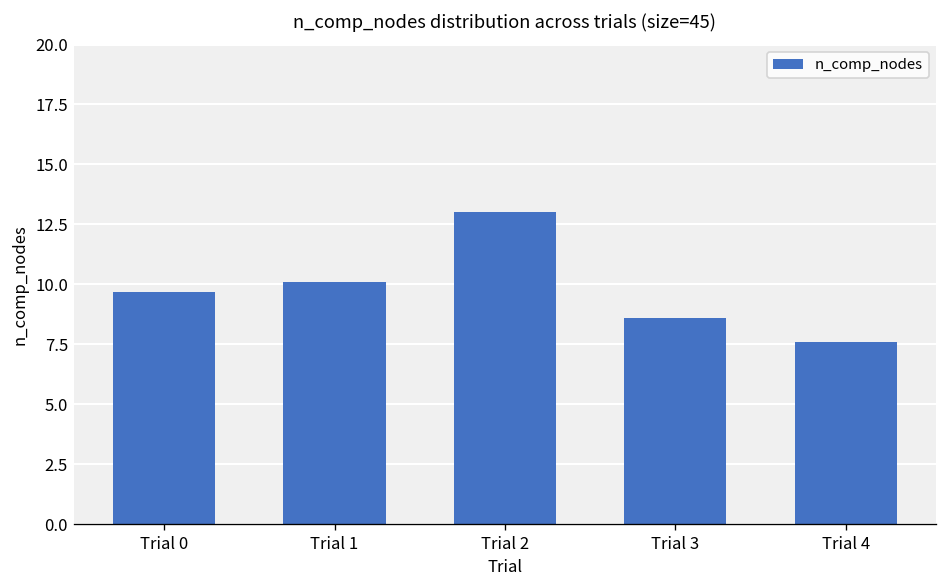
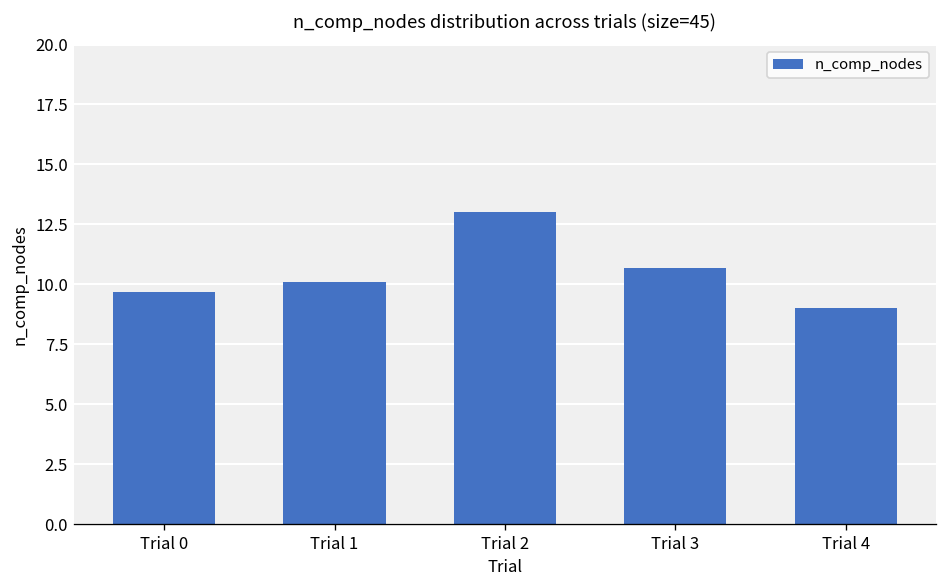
Trial 3: 8.6 -> 10.7
Trial 4: 7.6 -> 9.0
